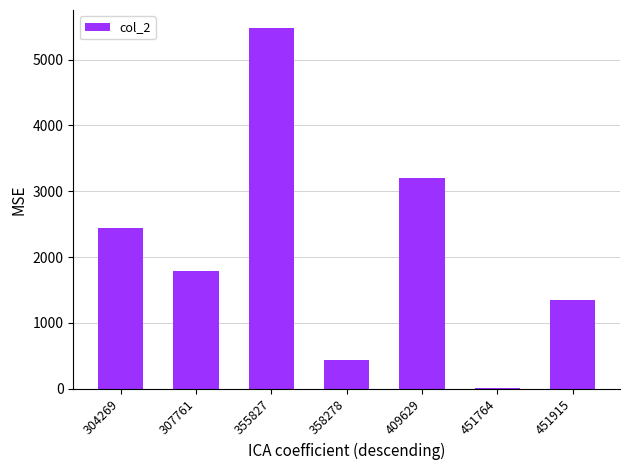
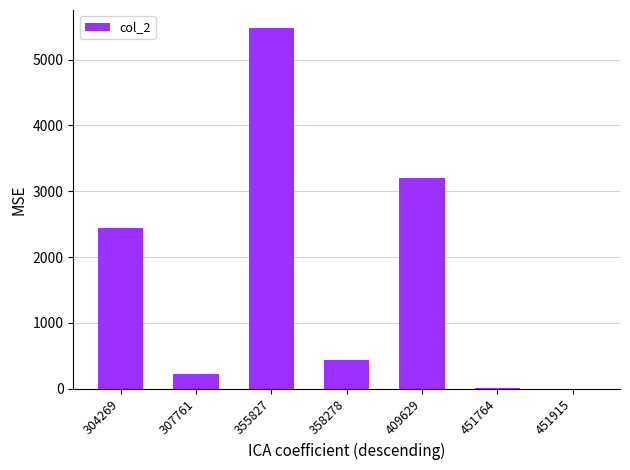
307761: 1800 -> 200
451915: 1300 -> 0
